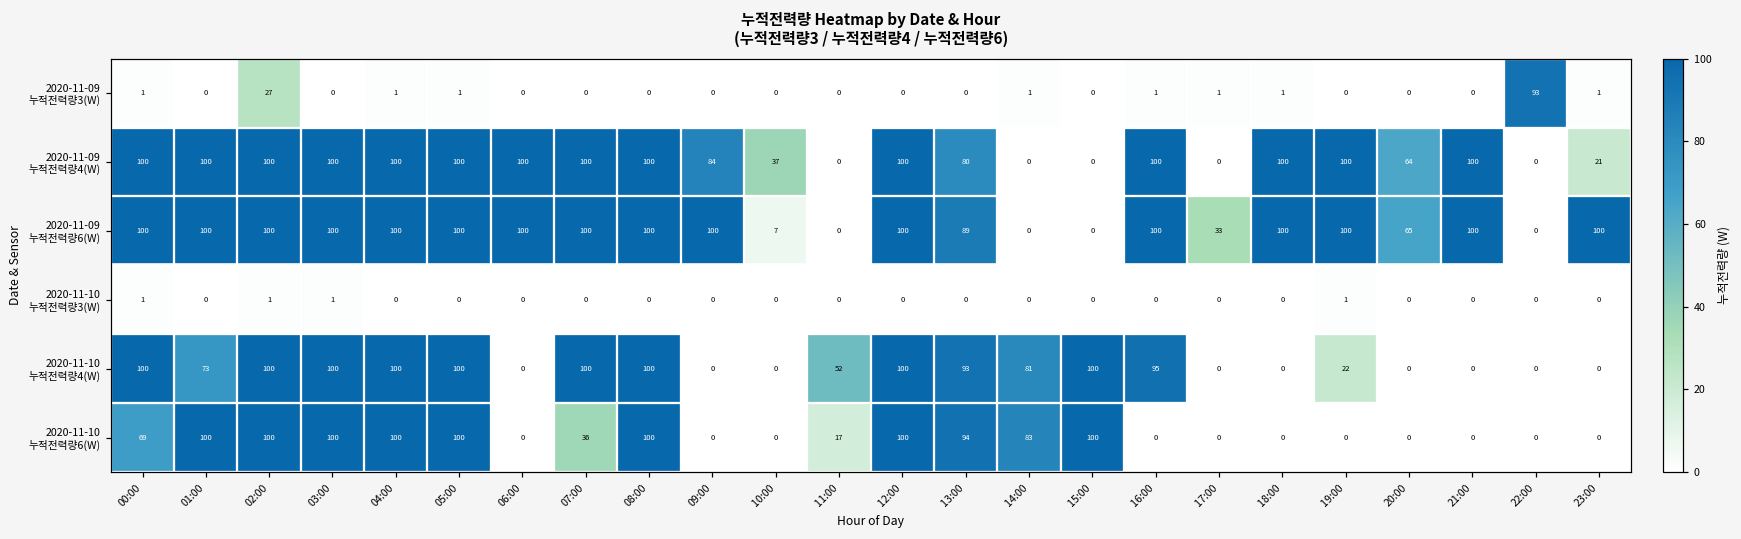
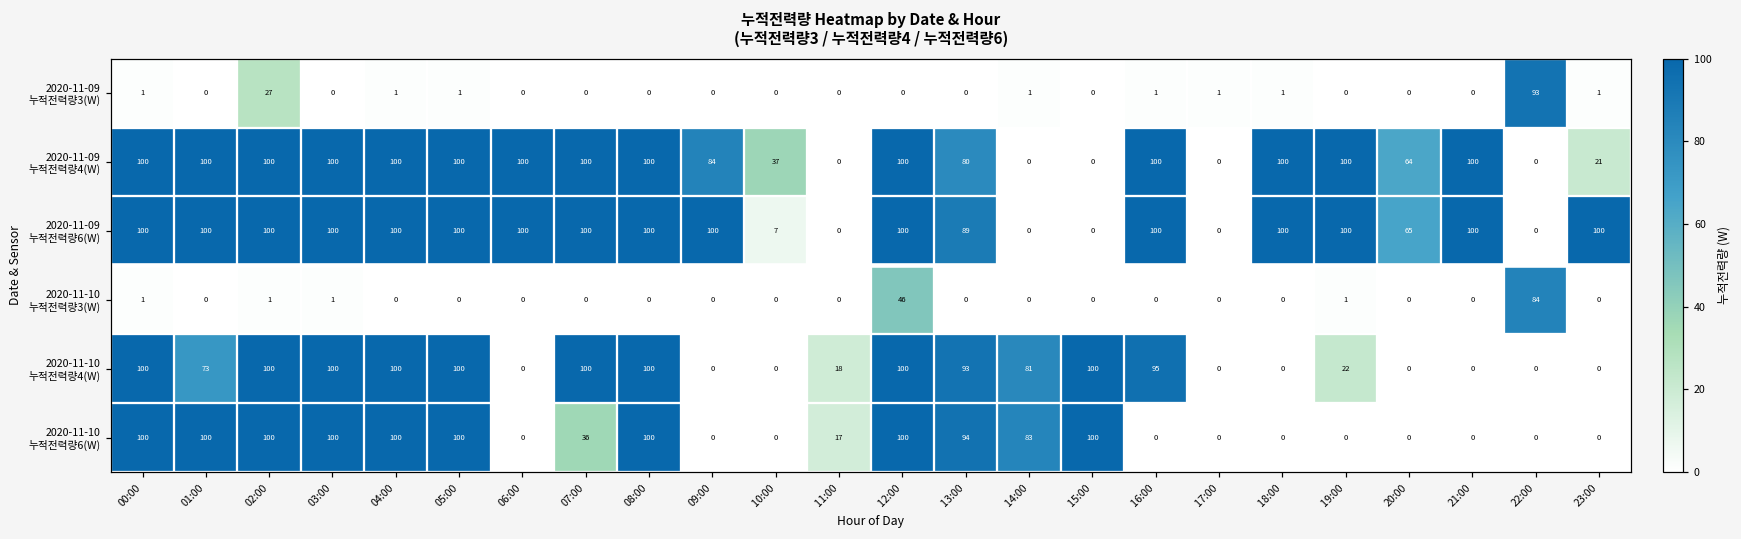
2020-11-09 누적전력량6(W), 17:00: 33 -> 0
2020-11-10 누적전력량3(W), 12:00: 0 -> 46
2020-11-10 누적전력량3(W), 22:00: 0 -> 84
2020-11-10 누적전력량4(W), 11:00: 52 -> 18
2020-11-10 누적전력량6(W), 00:00: 69 -> 100
